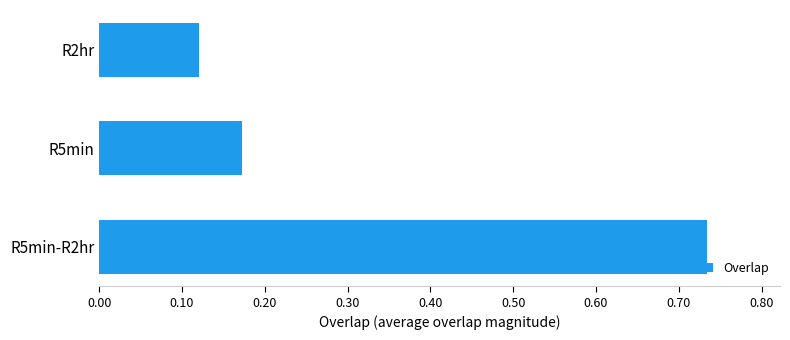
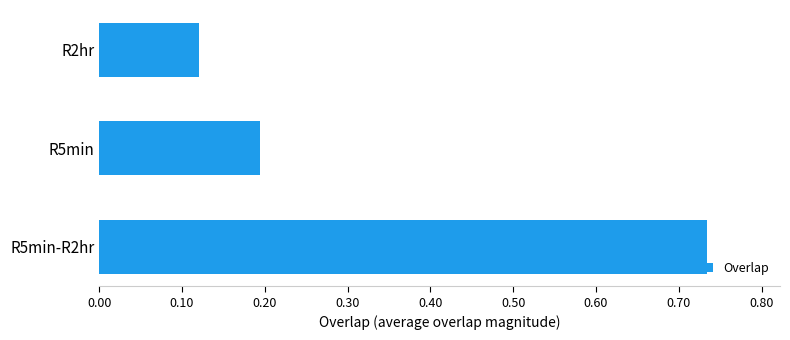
R5min: 0.17 -> 0.19
